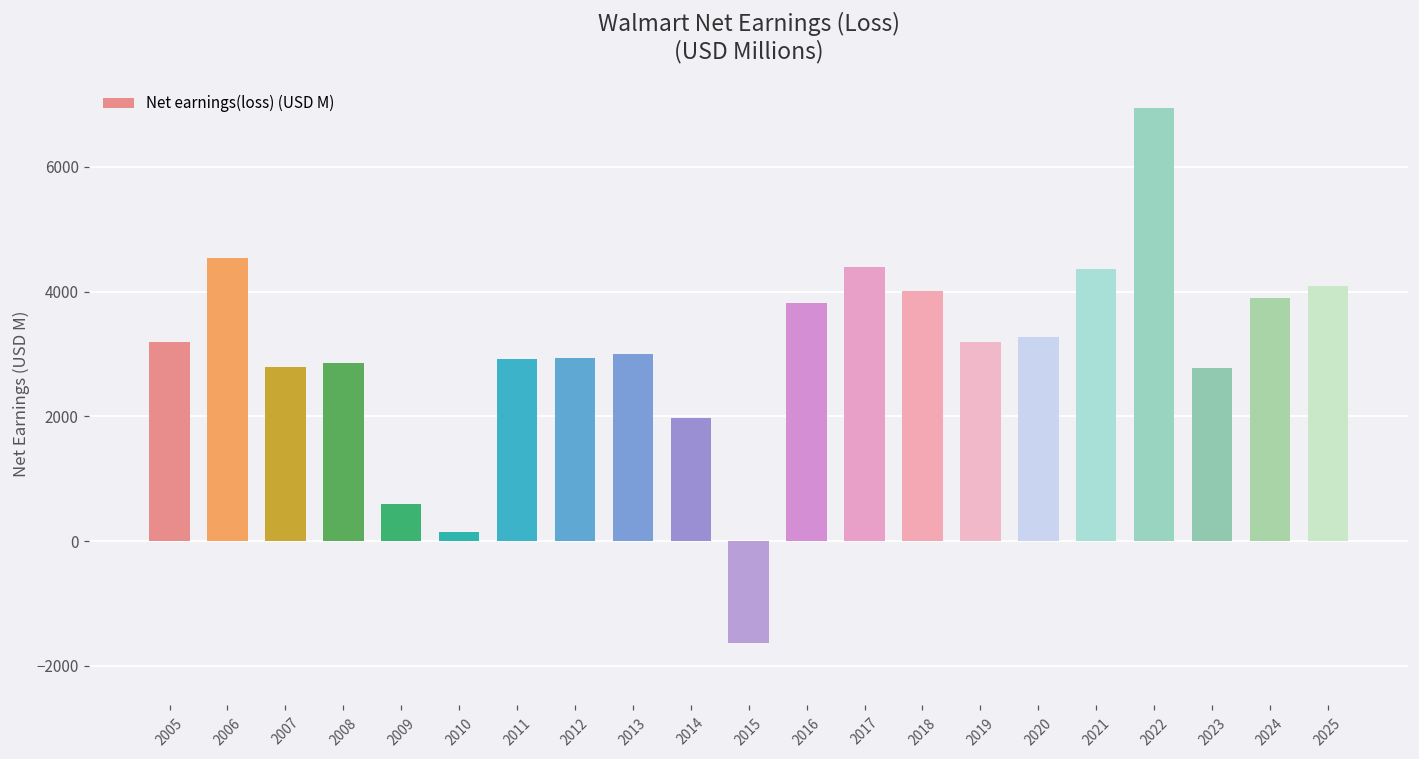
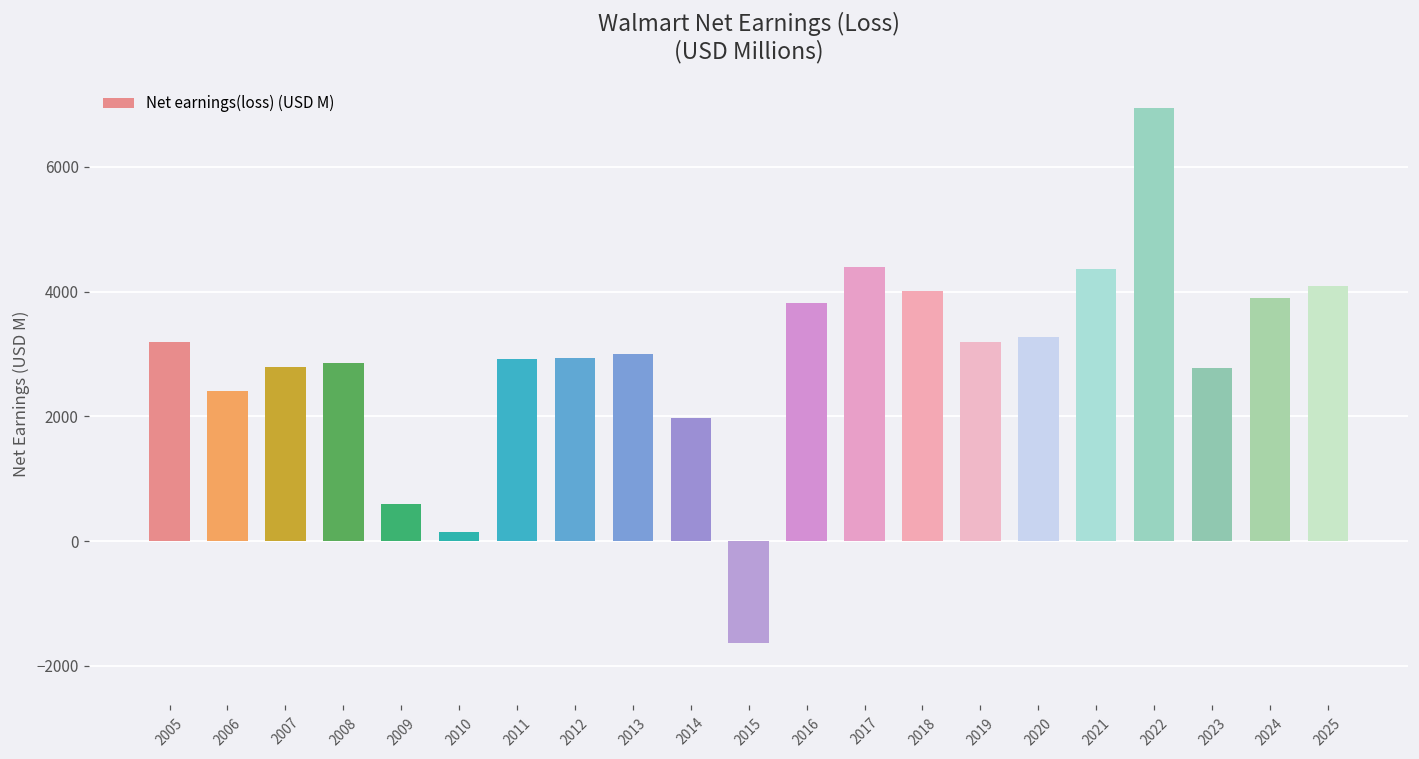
2006: 4500 -> 2400
